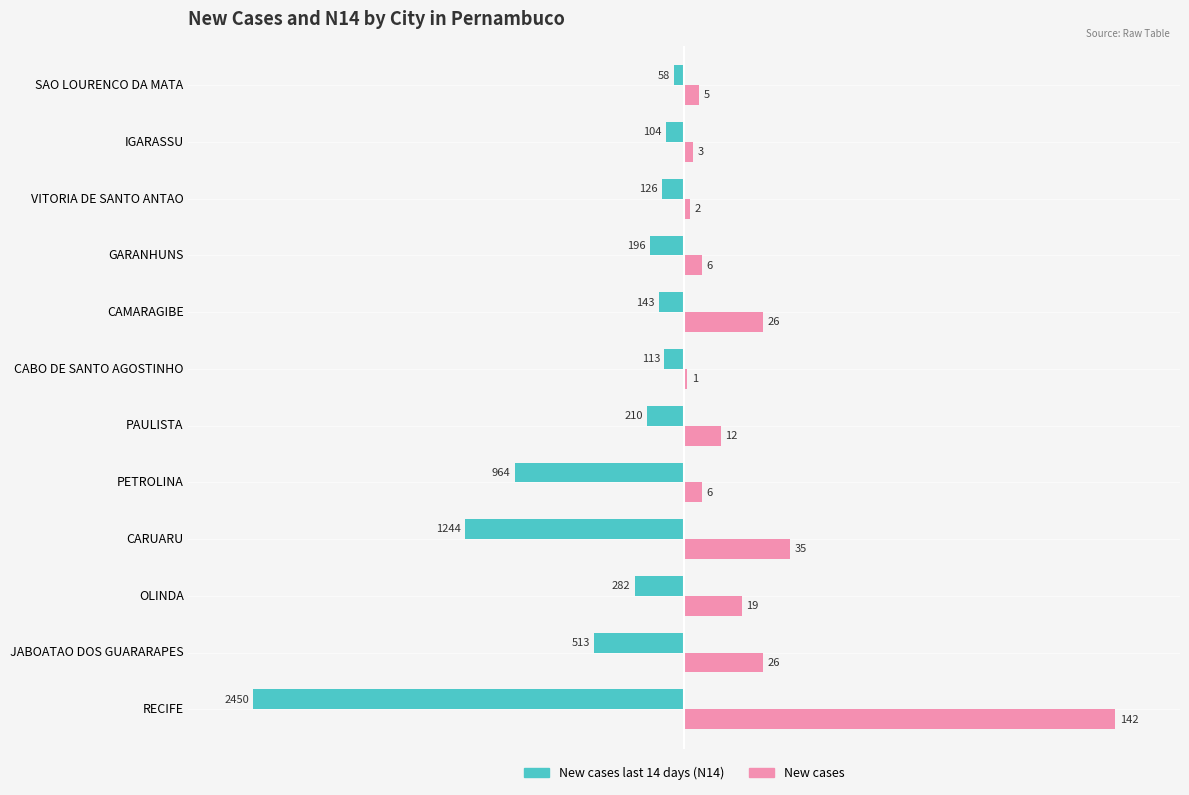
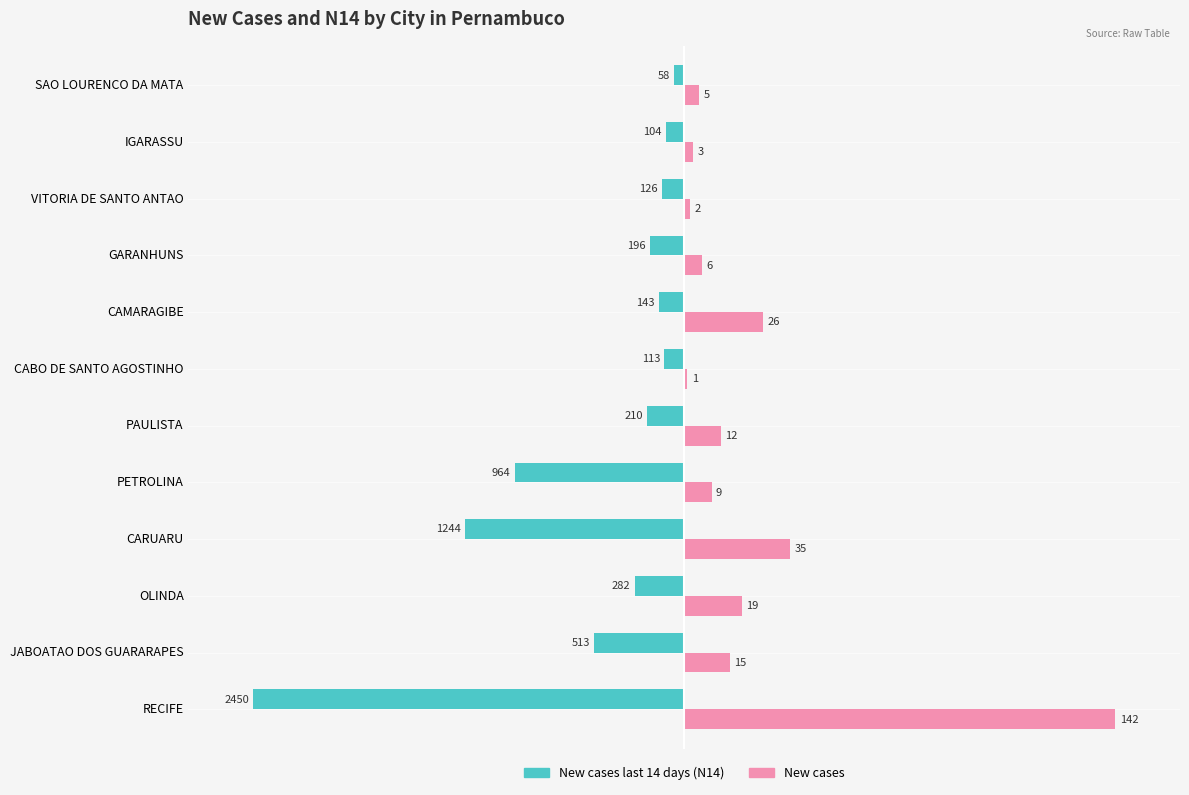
New cases, PETROLINA: 6 -> 9
New cases, JABOATAO DOS GUARARAPES: 26 -> 15
